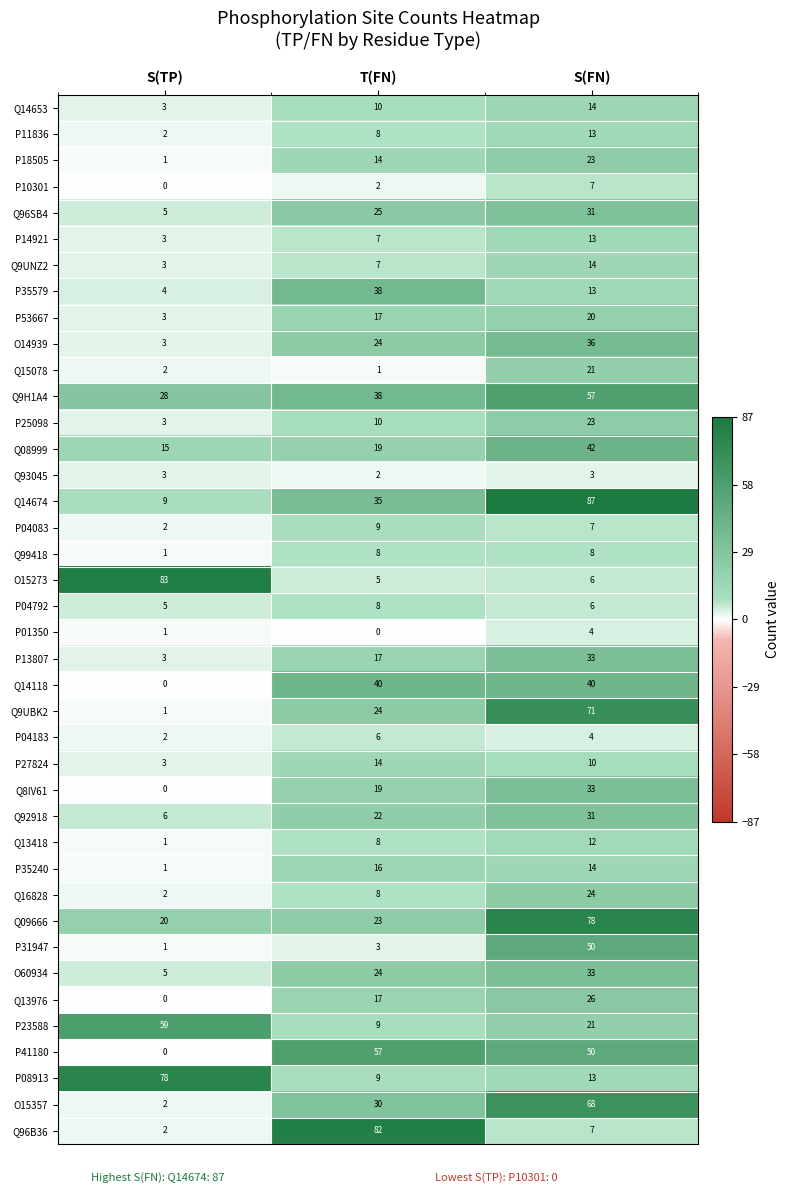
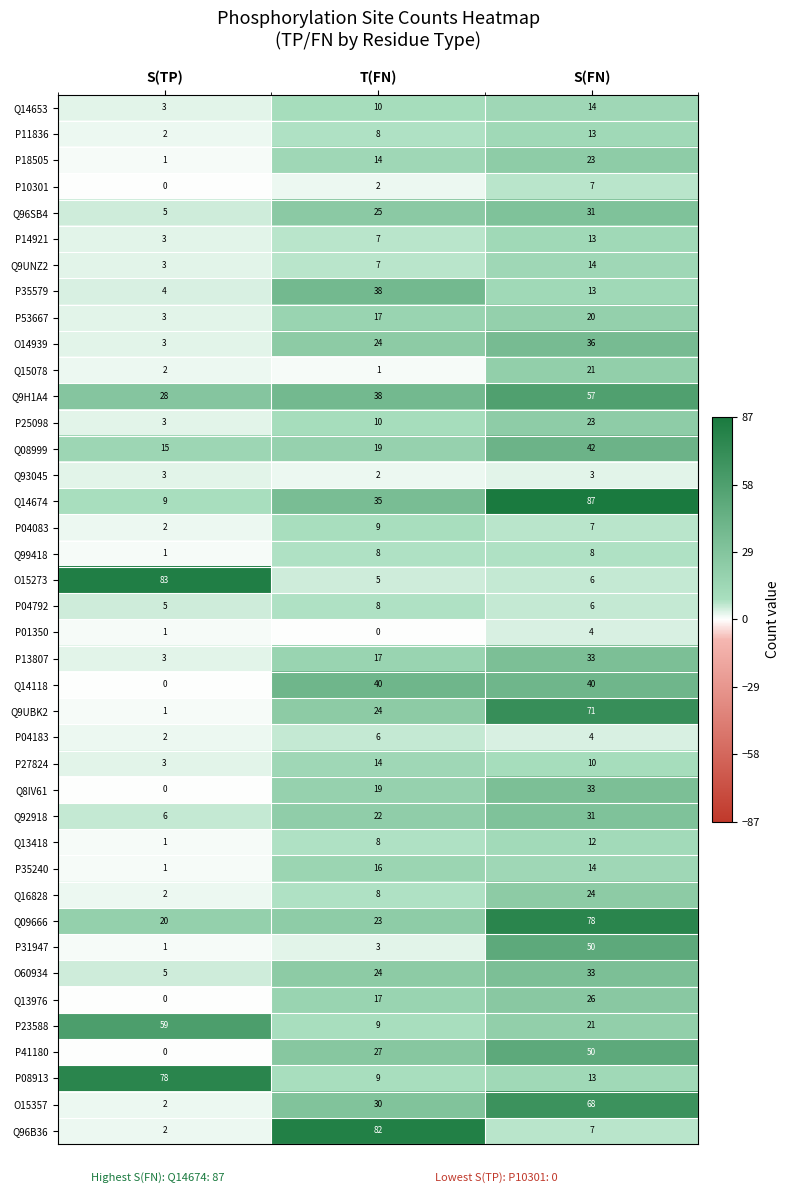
P41180, T(FN): 57 -> 27
